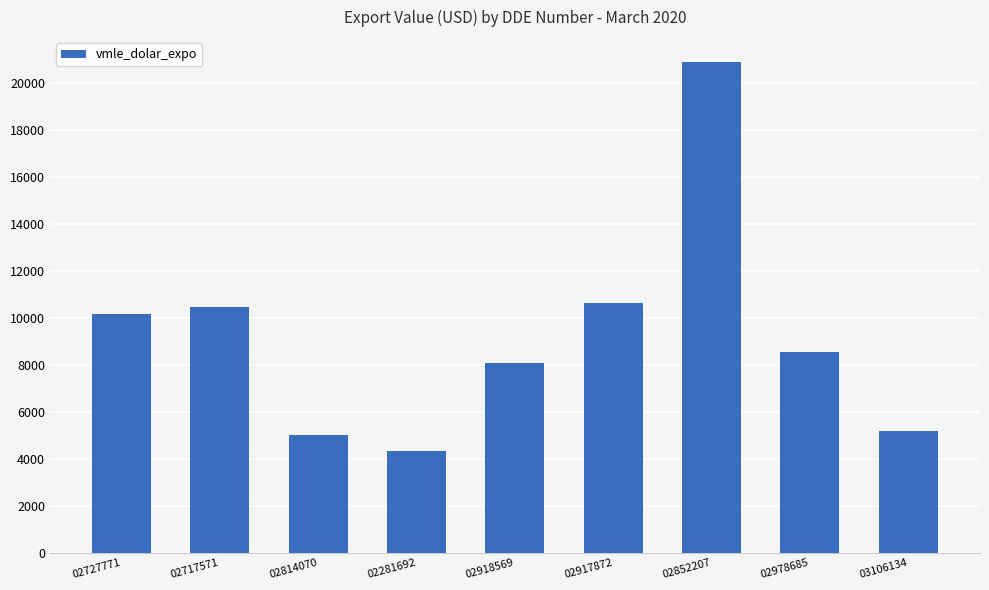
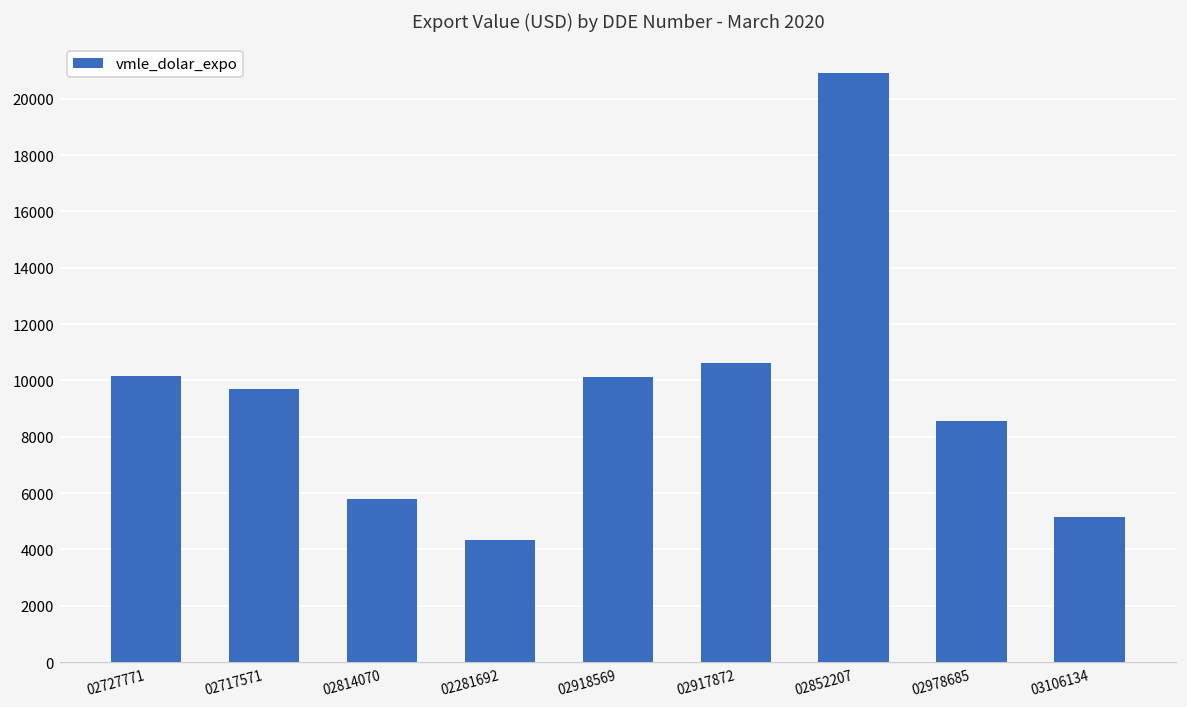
02717571: 10500 -> 9700
02814070: 5000 -> 5800
02918569: 8100 -> 10100
